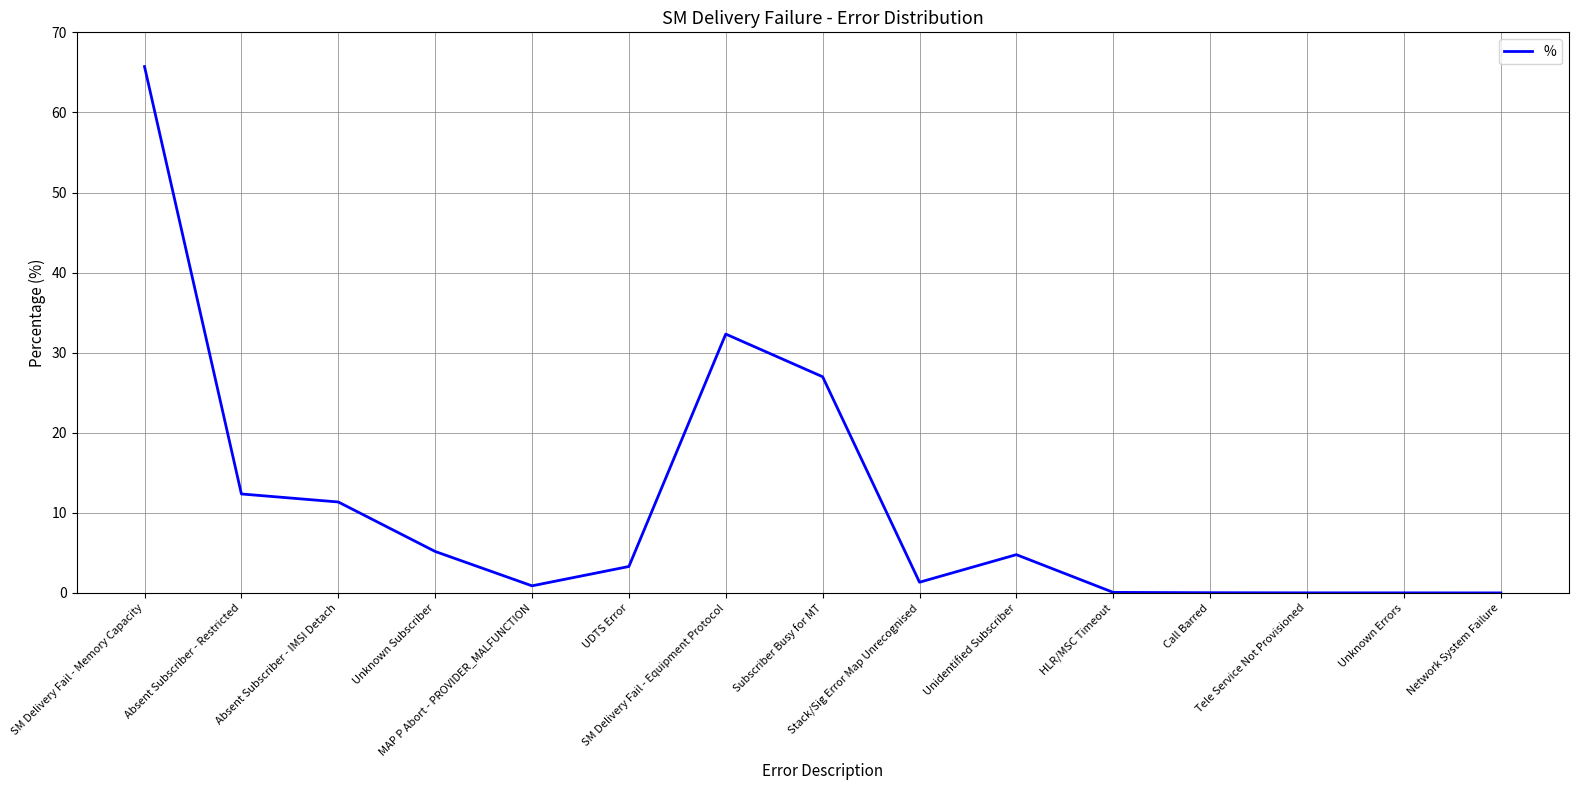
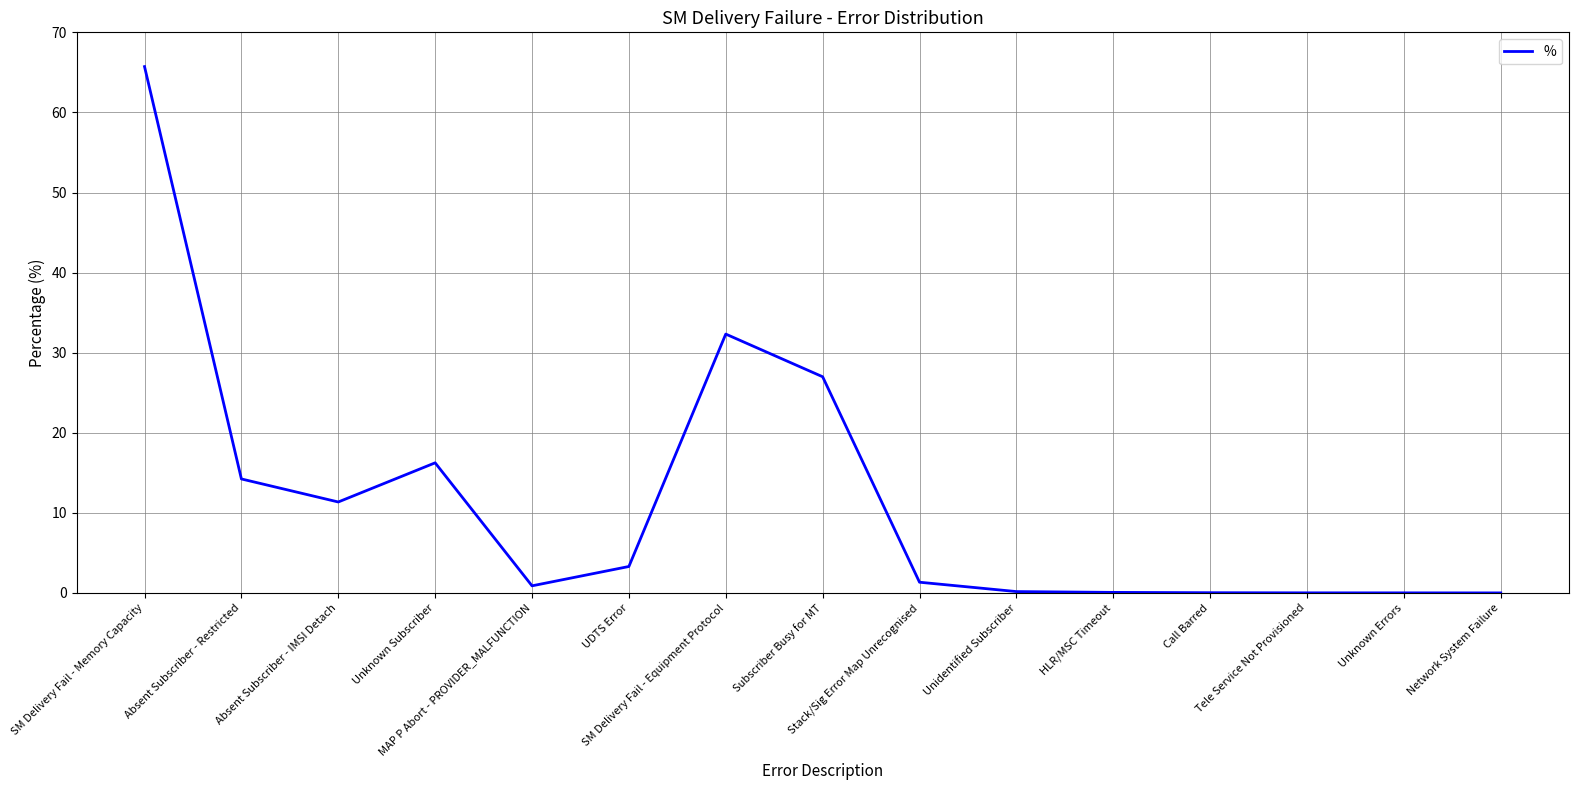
Absent Subscriber - Restricted: 12 -> 14
Unknown Subscriber: 5 -> 16
Unidentified Subscriber: 5 -> 0
